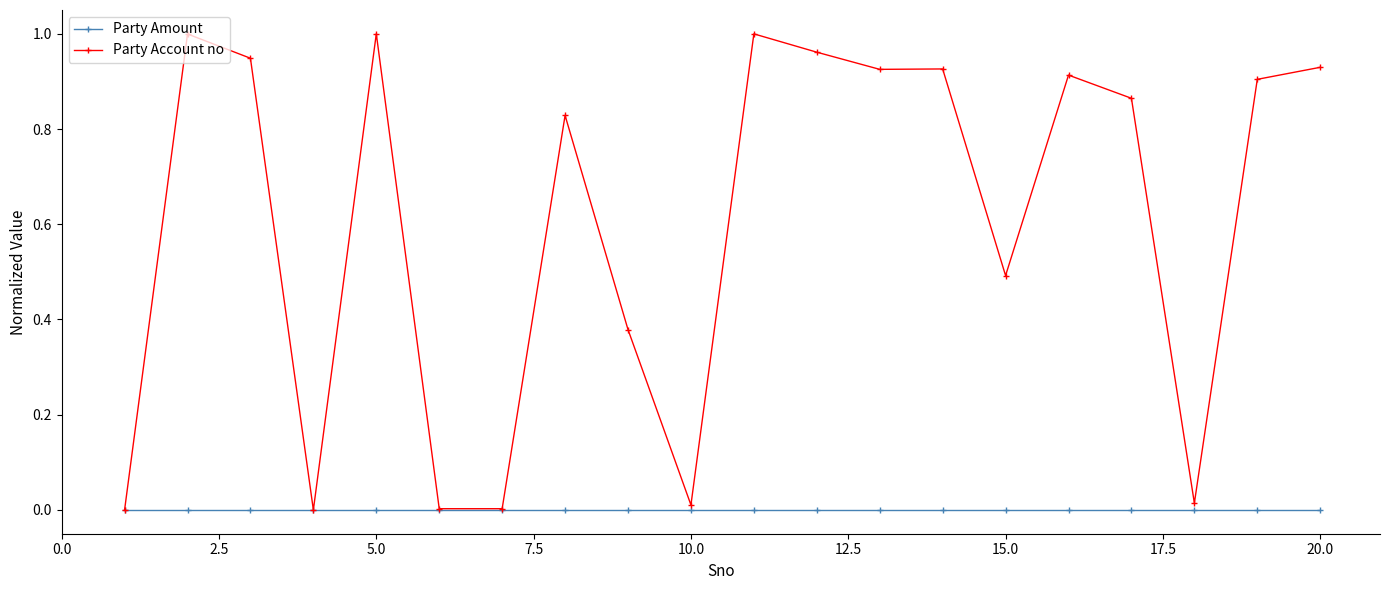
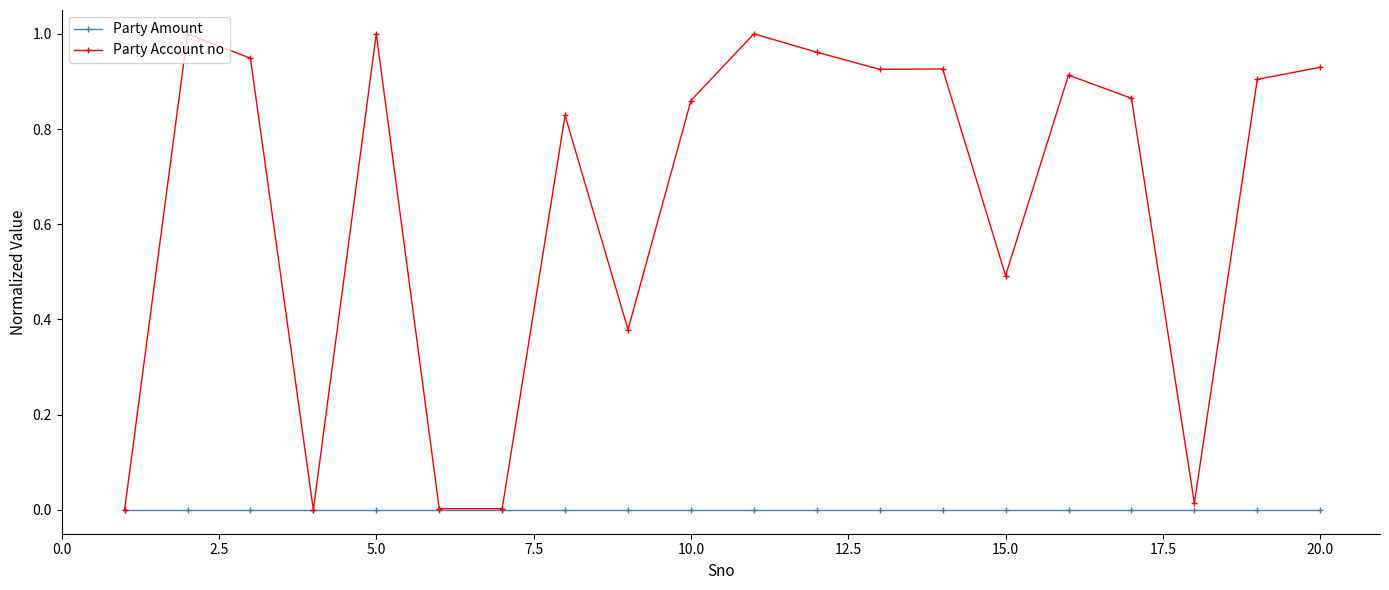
Party Account no, 10.0: 0.01 -> 0.86
